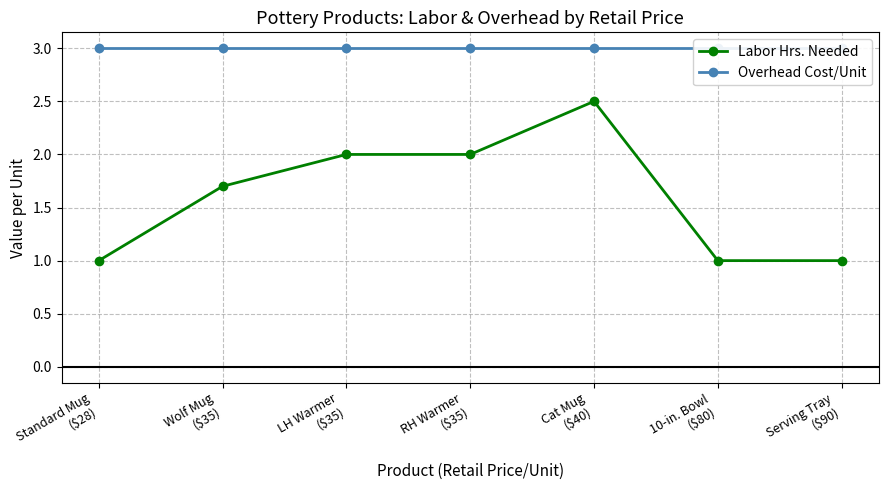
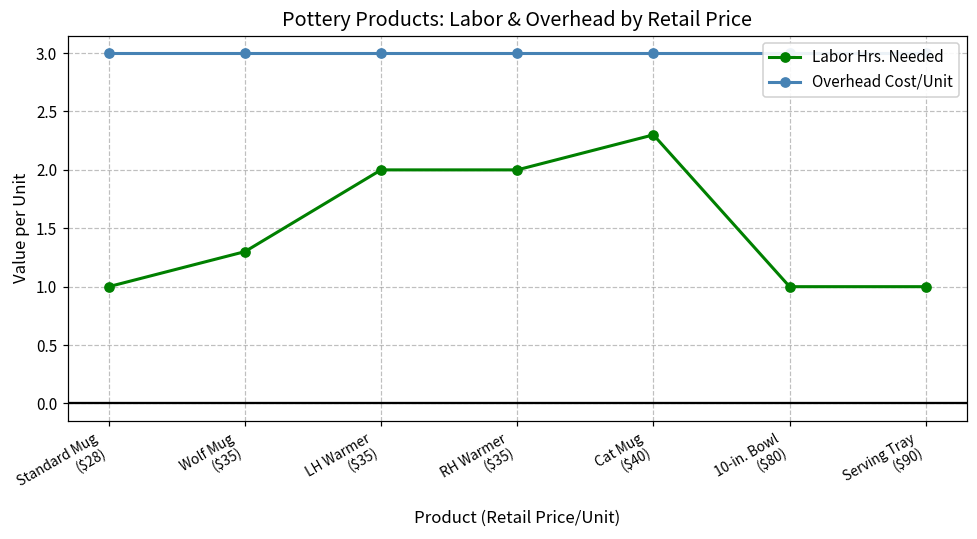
Labor Hrs. Needed, Wolf Mug ($35): 1.7 -> 1.3
Labor Hrs. Needed, Cat Mug ($40): 2.5 -> 2.3
